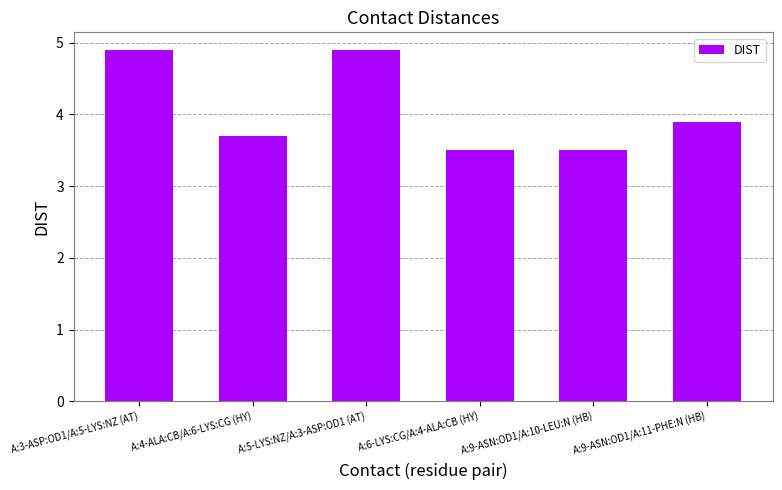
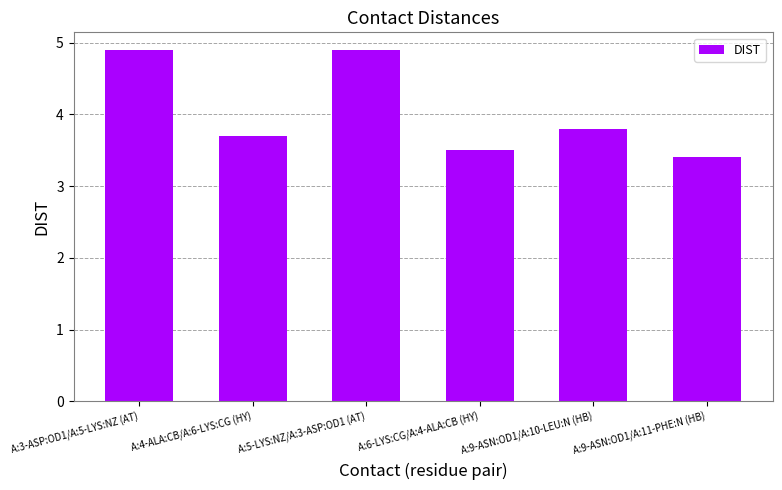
A:9-ASN:OD1/A:10-LEU:N (HB): 3.5 -> 3.8
A:9-ASN:OD1/A:11-PHE:N (HB): 3.9 -> 3.4
